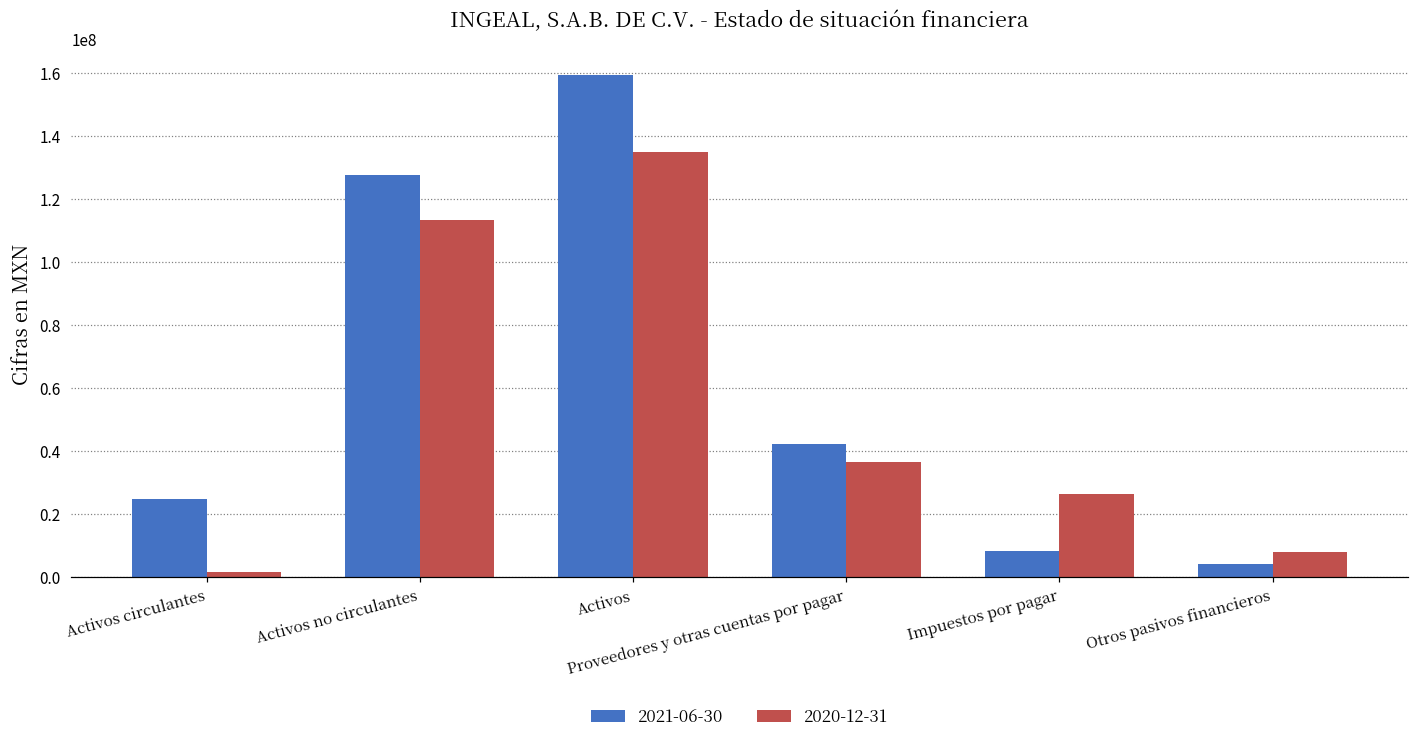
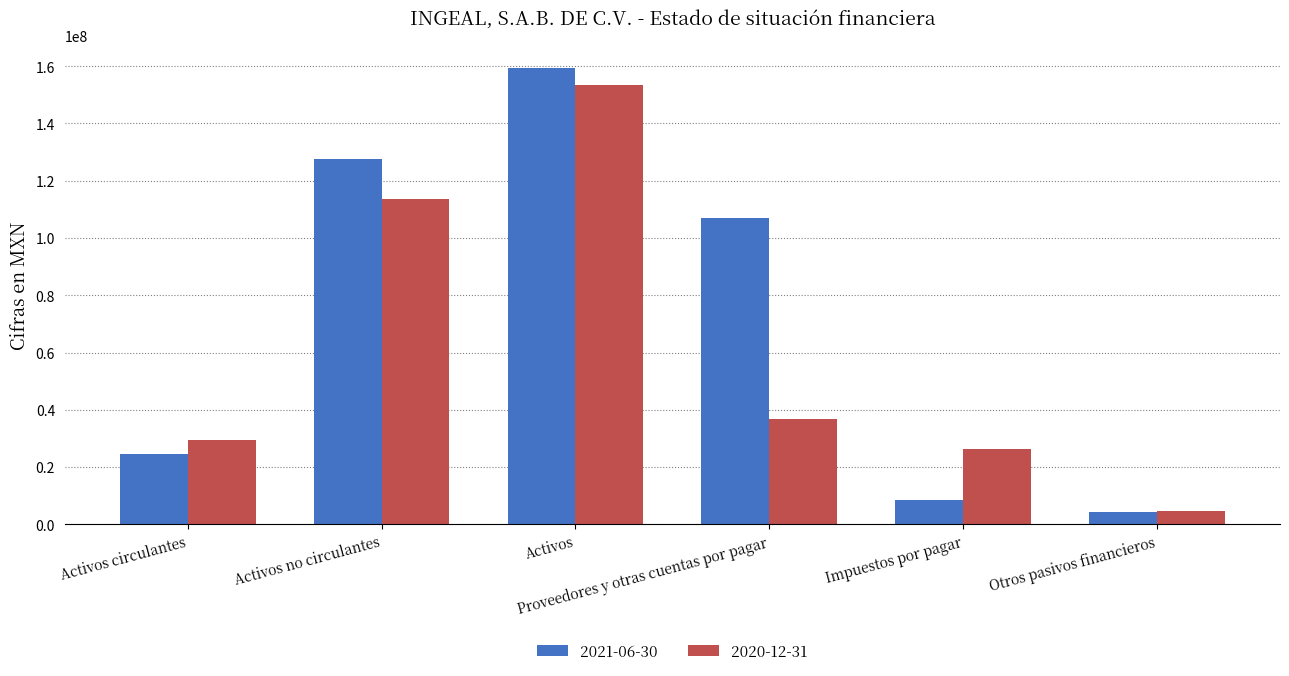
2020-12-31, Activos circulantes: 2000000 -> 30000000
2020-12-31, Activos: 135000000 -> 153000000
2021-06-30, Proveedores y otras cuentas por pagar: 42000000 -> 107000000
2020-12-31, Otros pasivos financieros: 8000000 -> 5000000
